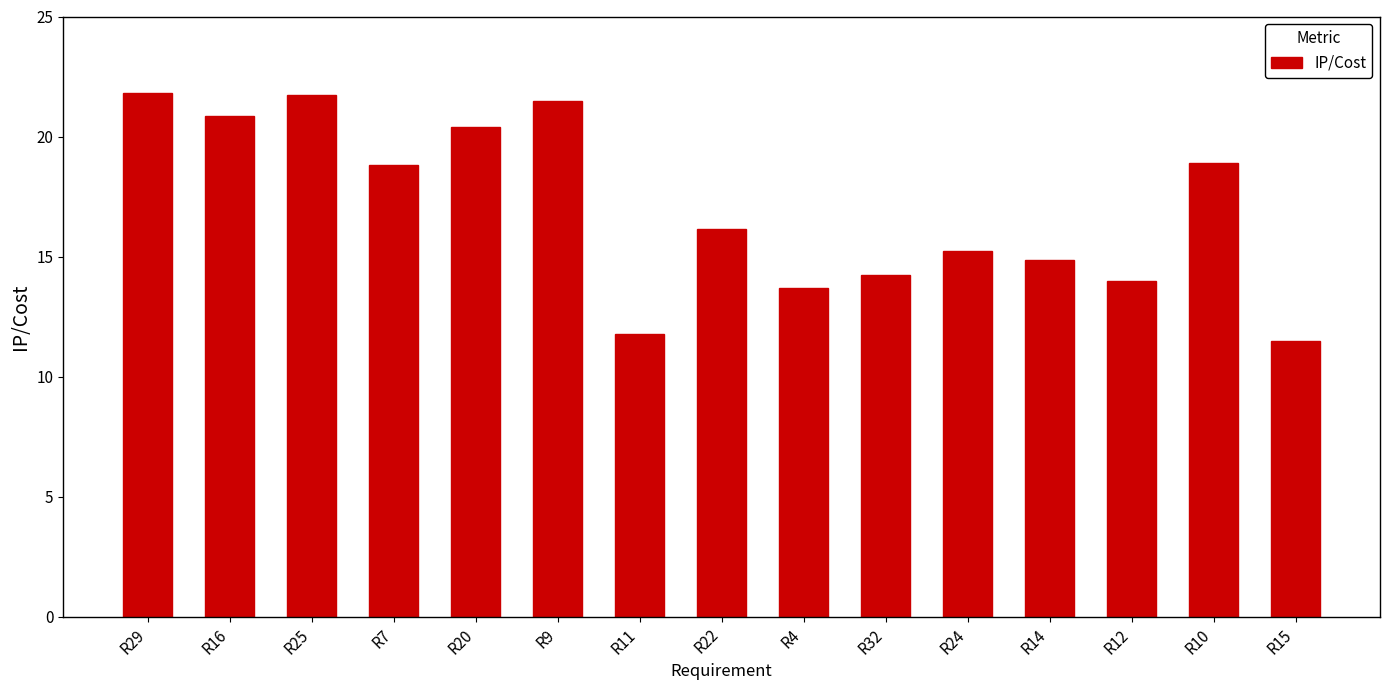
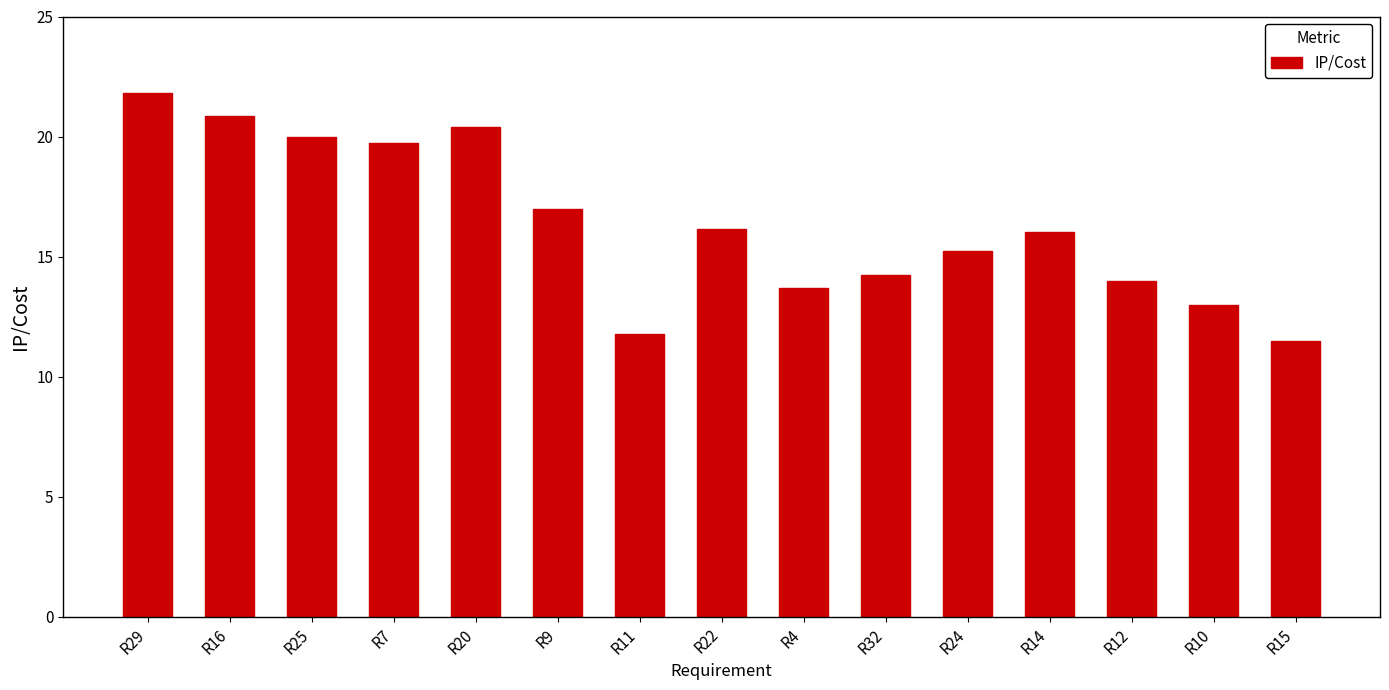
R25: 21.7 -> 20.0
R7: 18.8 -> 19.7
R9: 21.5 -> 17.0
R14: 14.9 -> 16.0
R10: 18.9 -> 13.0
